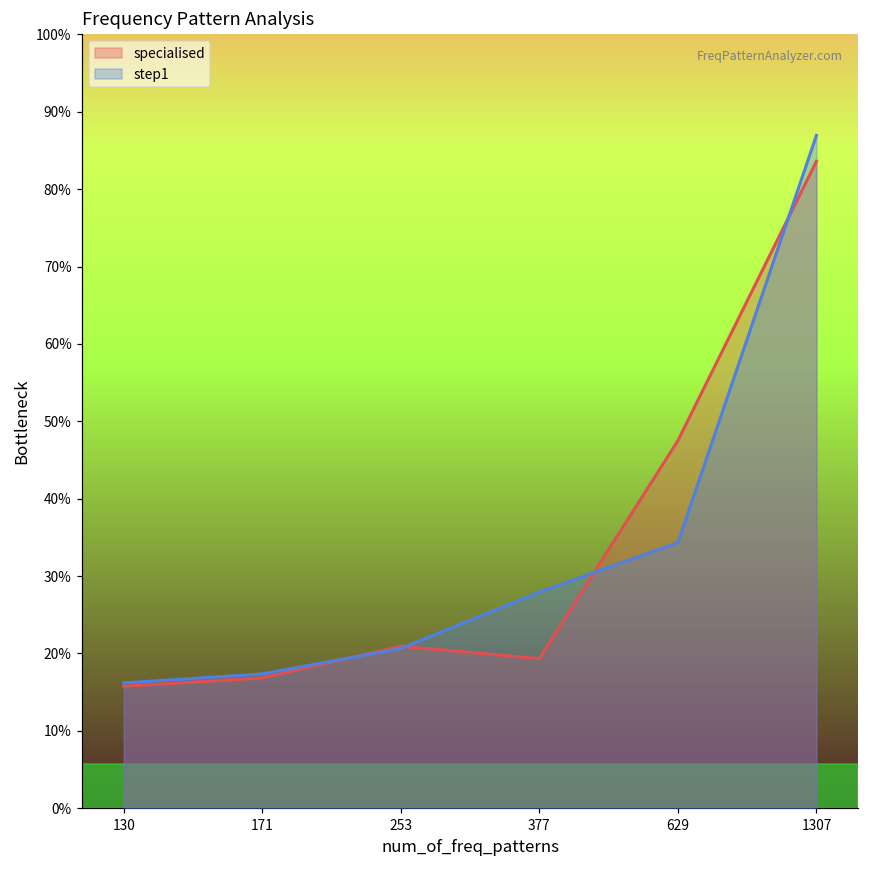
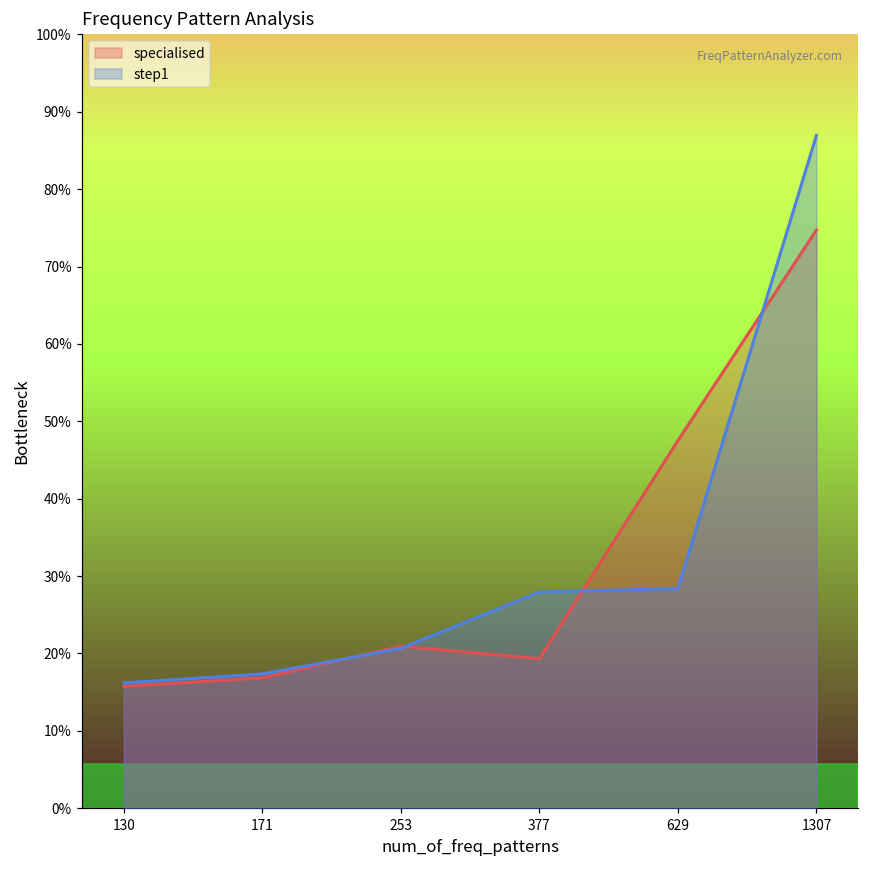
step1, 629: 34% -> 28%
specialised, 1307: 84% -> 75%
